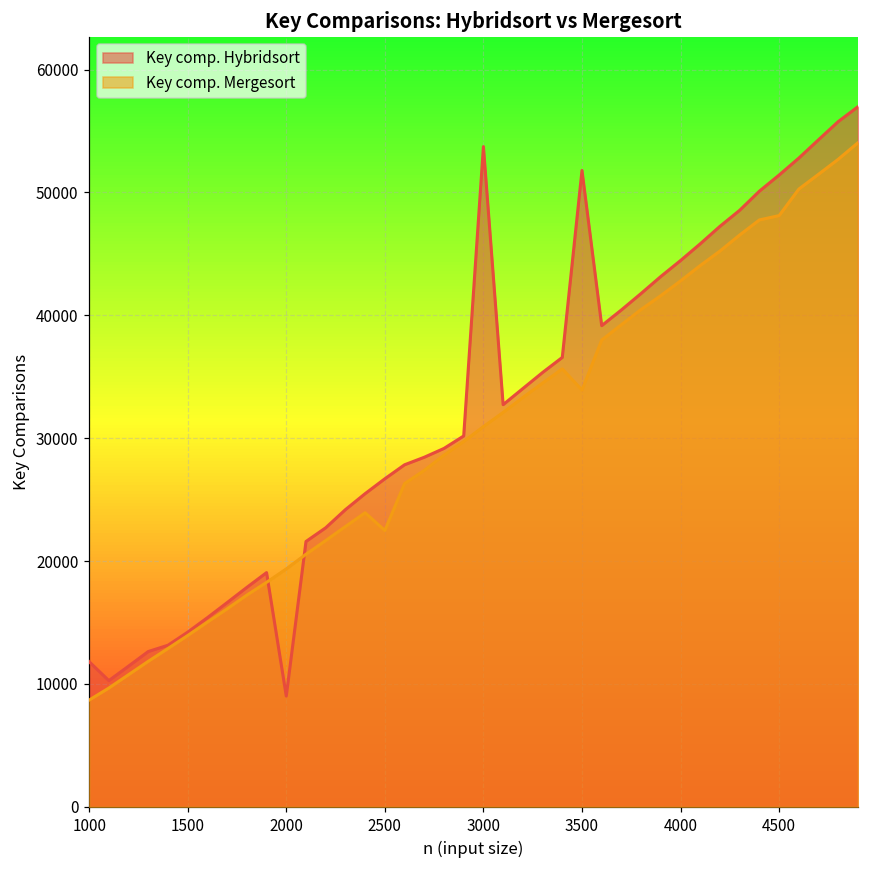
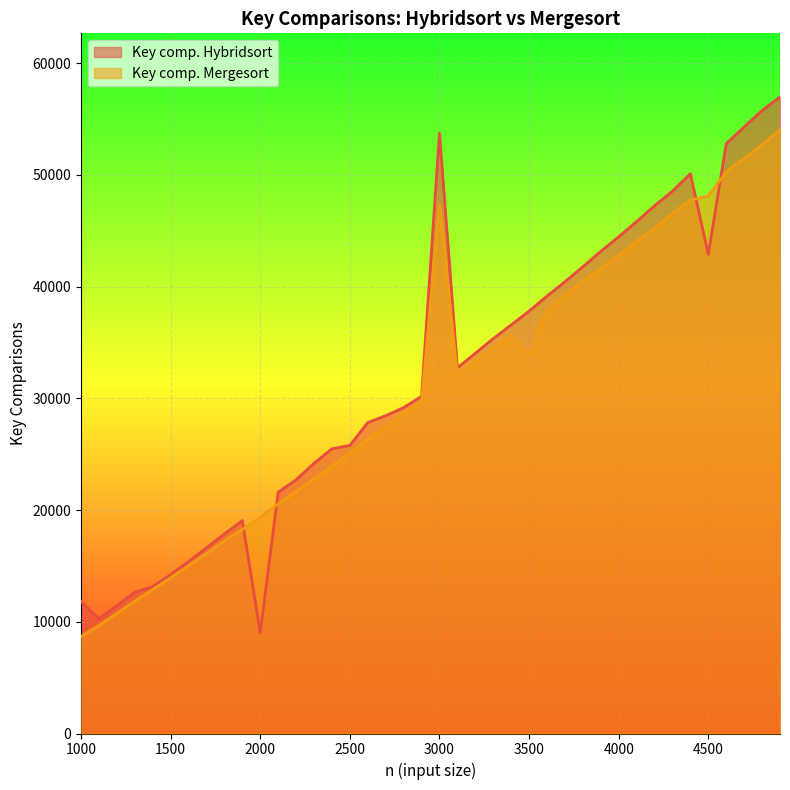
Key comp. Hybridsort, 2500: 26700 -> 25800
Key comp. Mergesort, 2500: 22500 -> 25100
Key comp. Mergesort, 3000: 30900 -> 47300
Key comp. Hybridsort, 3500: 51800 -> 37800
Key comp. Hybridsort, 4500: 51400 -> 42900
